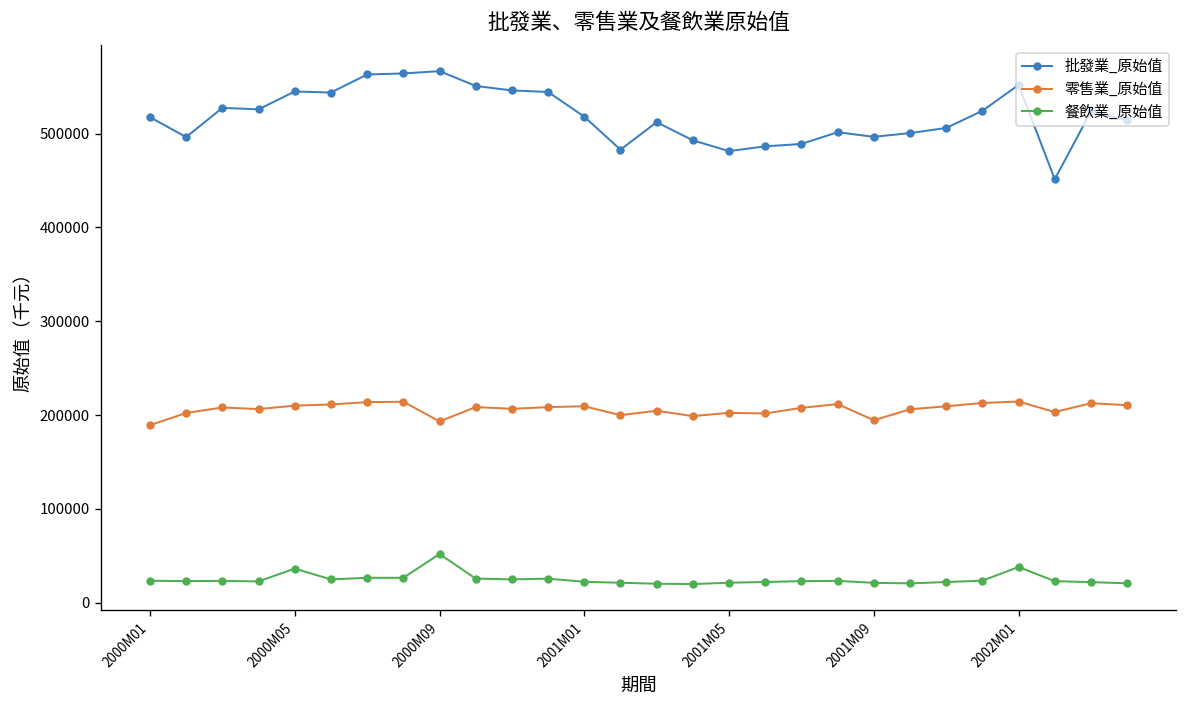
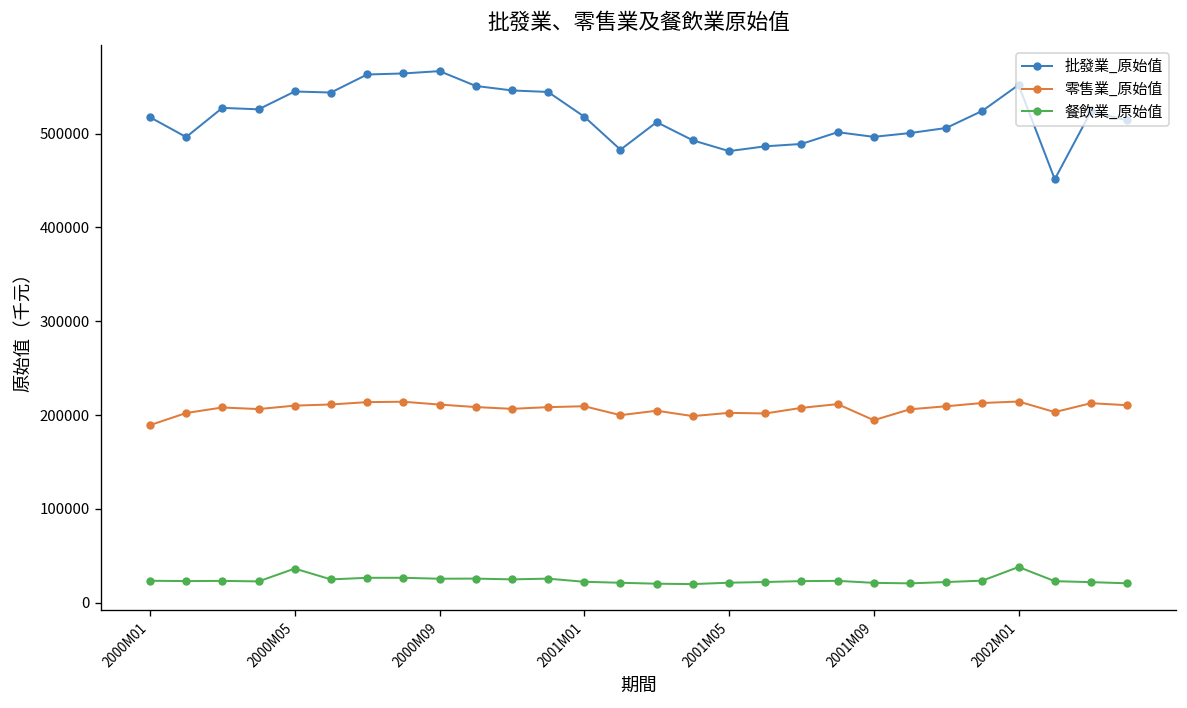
零售業_原始值, 2000M09: 190000 -> 210000
餐飲業_原始值, 2000M09: 50000 -> 30000
